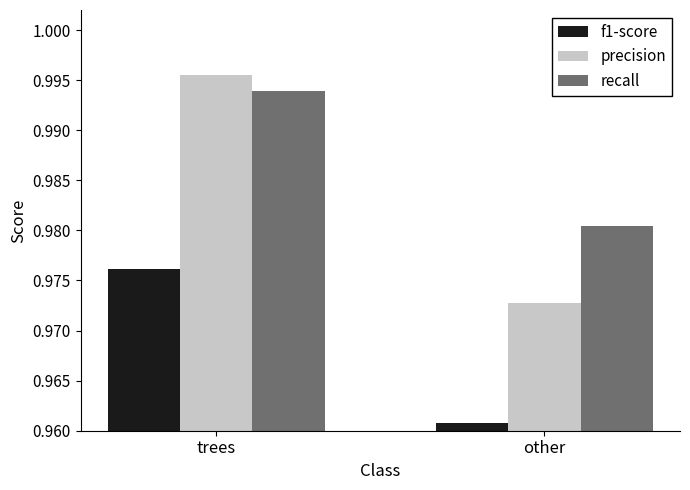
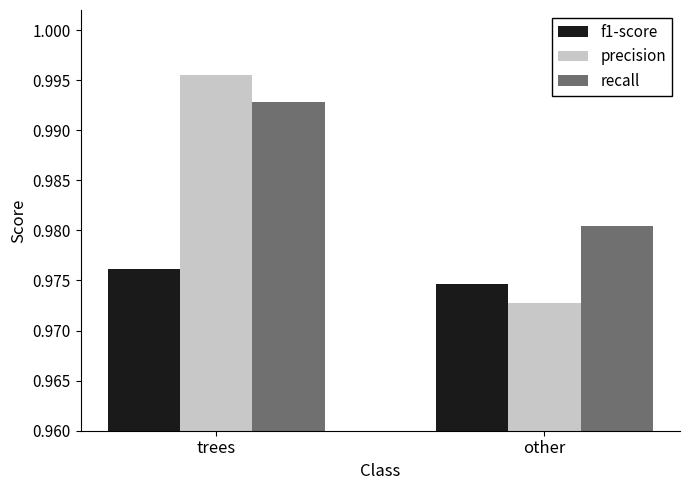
recall, trees: 0.9939 -> 0.9929
f1-score, other: 0.9608 -> 0.9746
